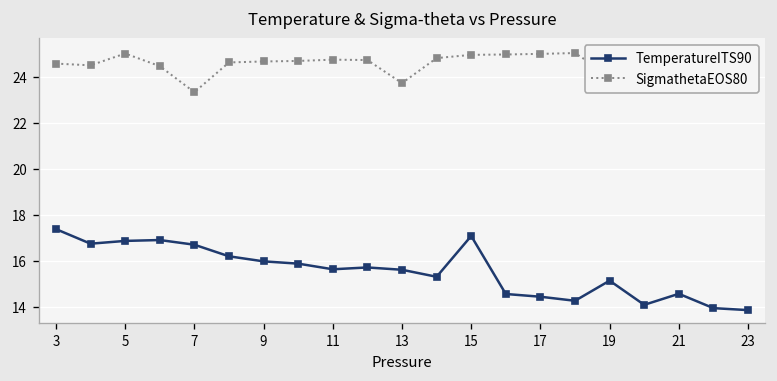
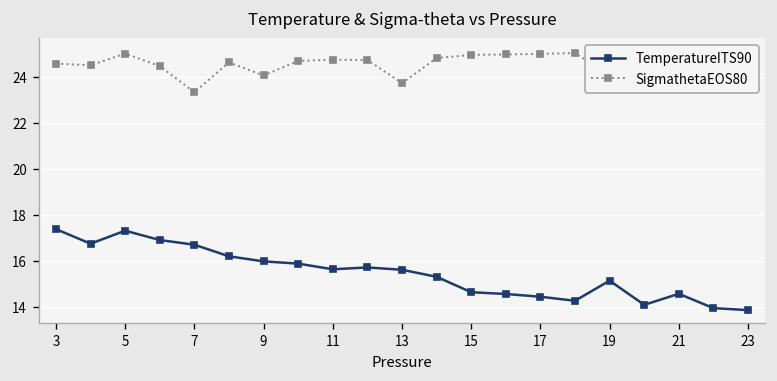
TemperatureITS90, 5: 16.9 -> 17.3
SigmathetaEOS80, 9: 24.7 -> 24.1
TemperatureITS90, 15: 17.1 -> 14.6
